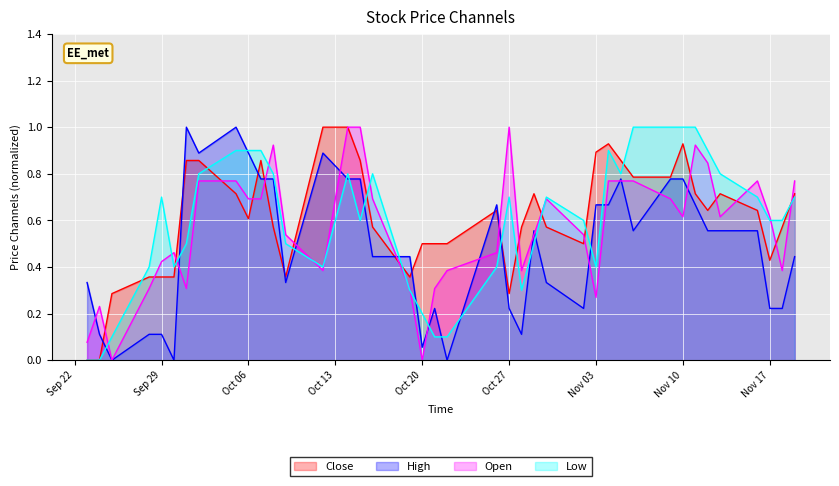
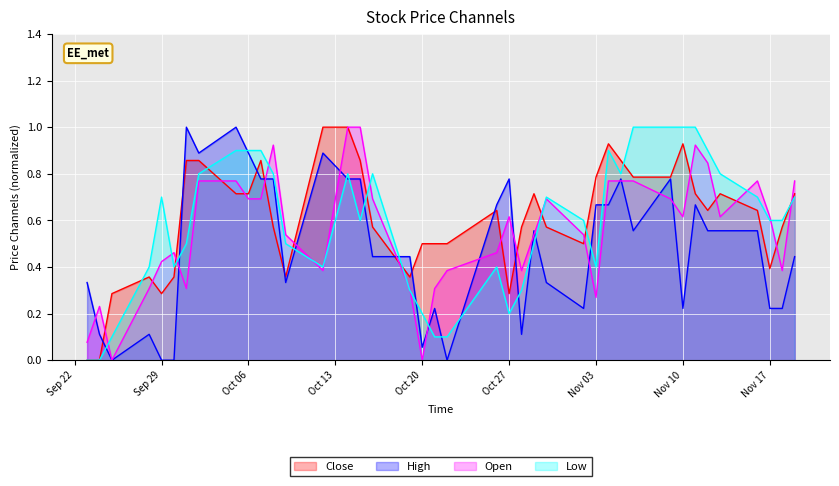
Close, Sep 29: 0.36 -> 0.29
High, Sep 29: 0.11 -> 0.00
Close, Oct 06: 0.61 -> 0.71
High, Oct 27: 0.22 -> 0.78
Open, Oct 27: 1.00 -> 0.62
Low, Oct 27: 0.70 -> 0.20
Close, Nov 03: 0.89 -> 0.79
High, Nov 10: 0.78 -> 0.22
Close, Nov 17: 0.43 -> 0.39
